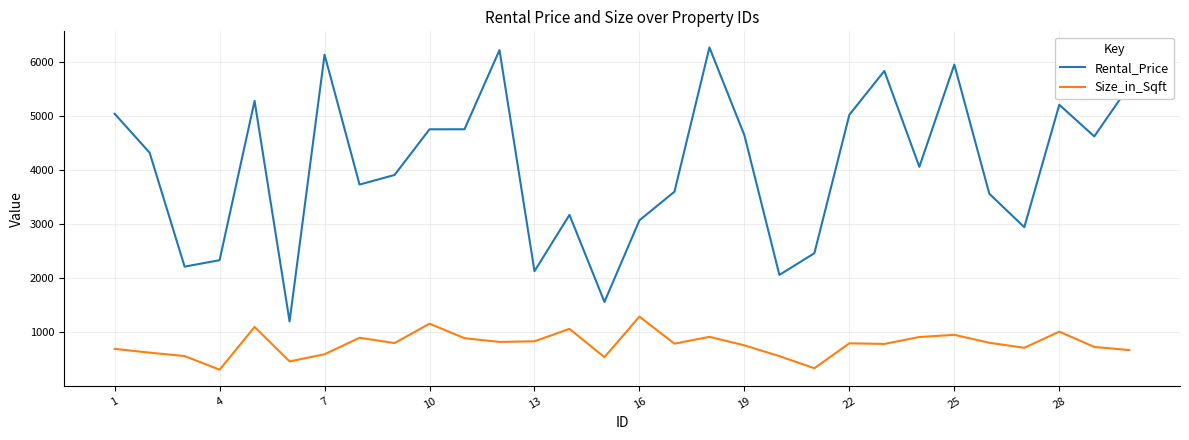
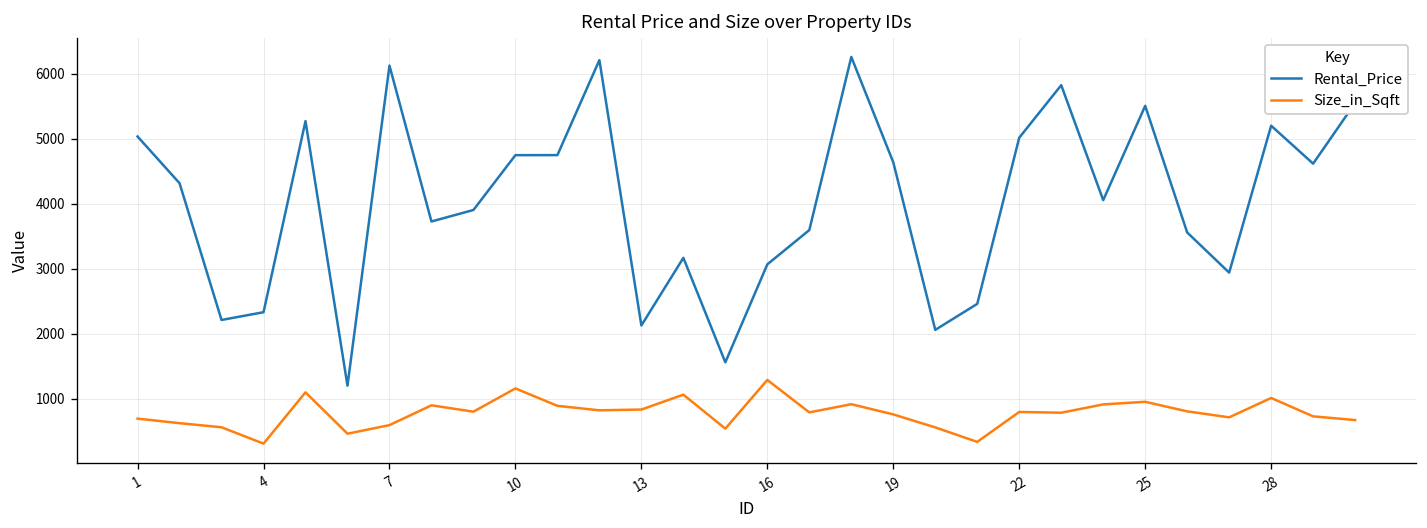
Rental_Price, 25: 5900 -> 5500
